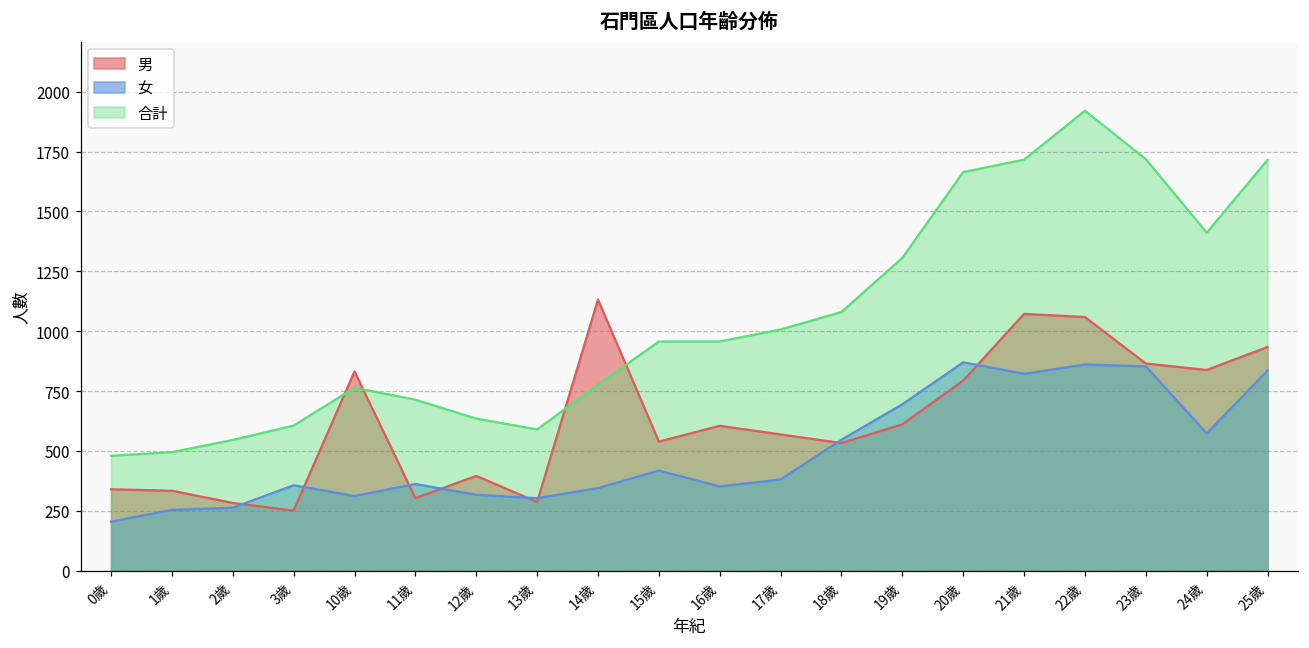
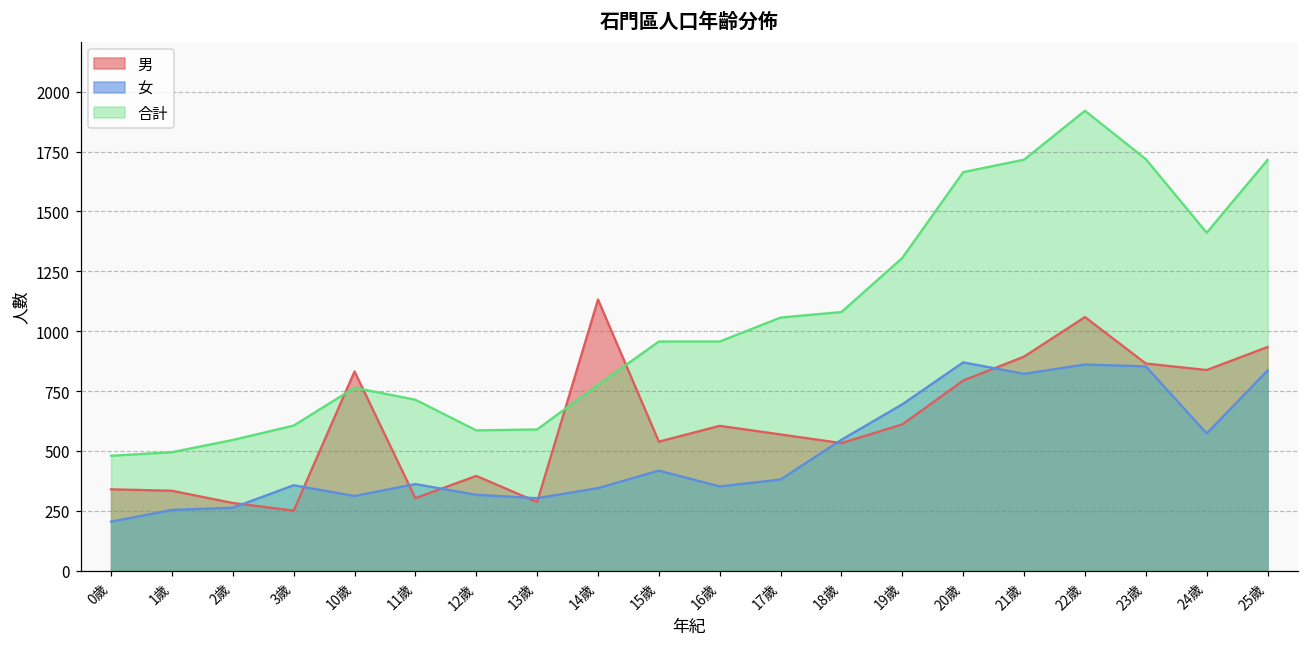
合計, 12歲: 640 -> 590
合計, 17歲: 1010 -> 1060
男, 21歲: 1070 -> 890
